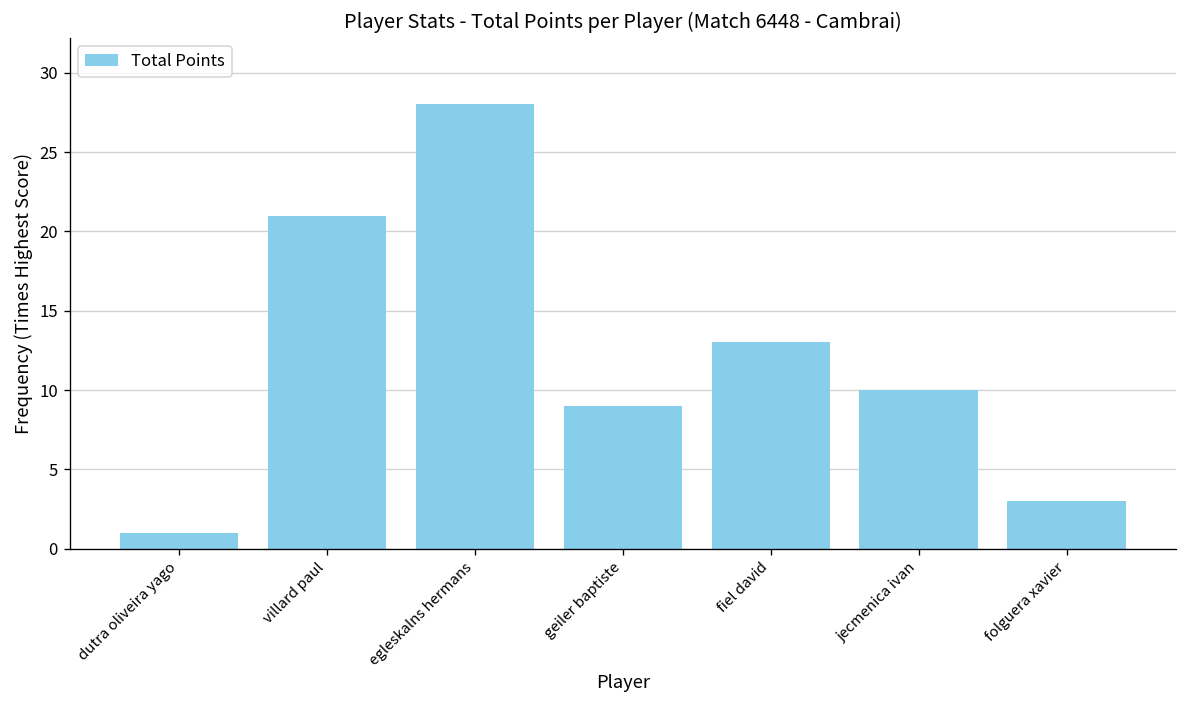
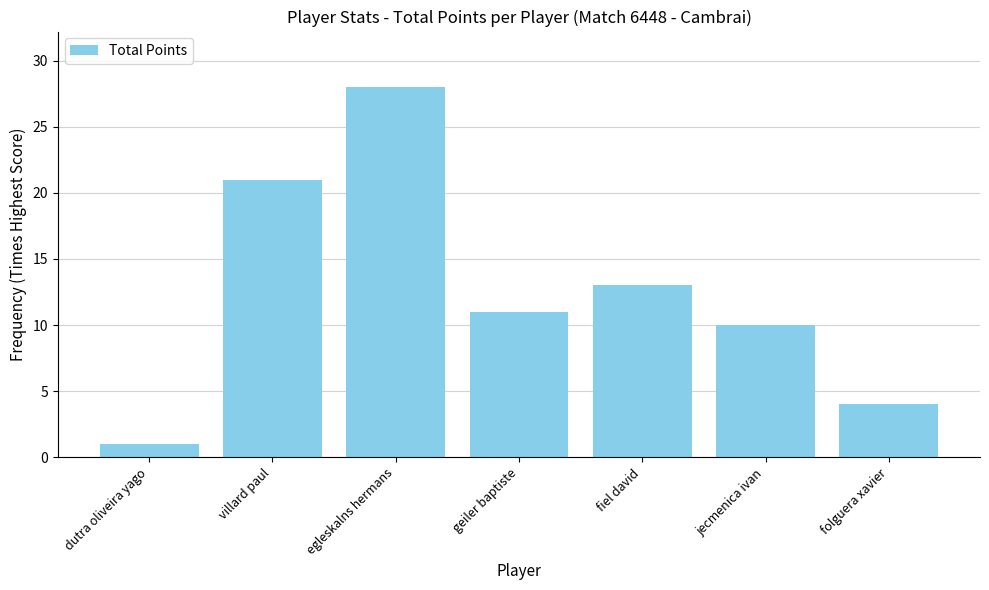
geiler baptiste: 9 -> 11
folguera xavier: 3 -> 4
